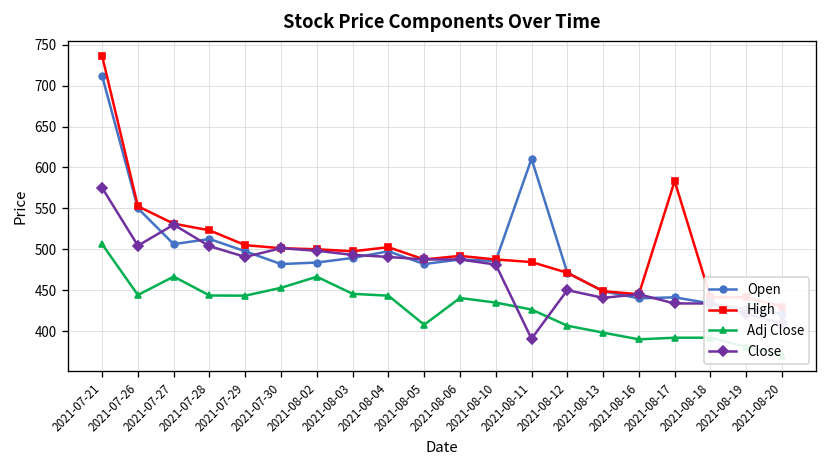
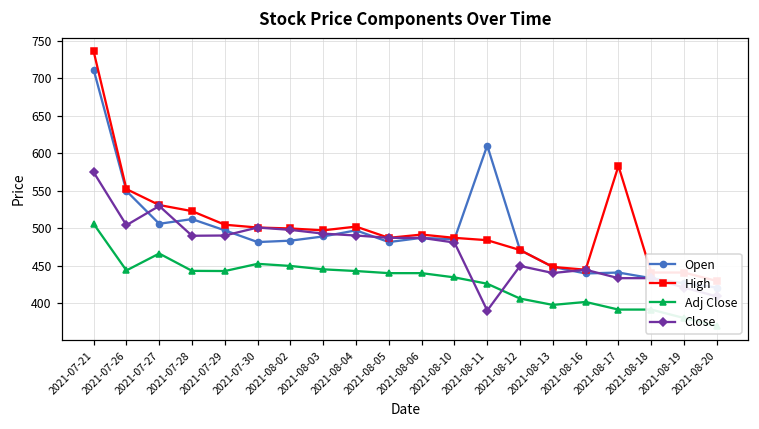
Close, 2021-07-28: 500 -> 490
Adj Close, 2021-08-02: 470 -> 450
Adj Close, 2021-08-05: 410 -> 440
Adj Close, 2021-08-16: 390 -> 400
